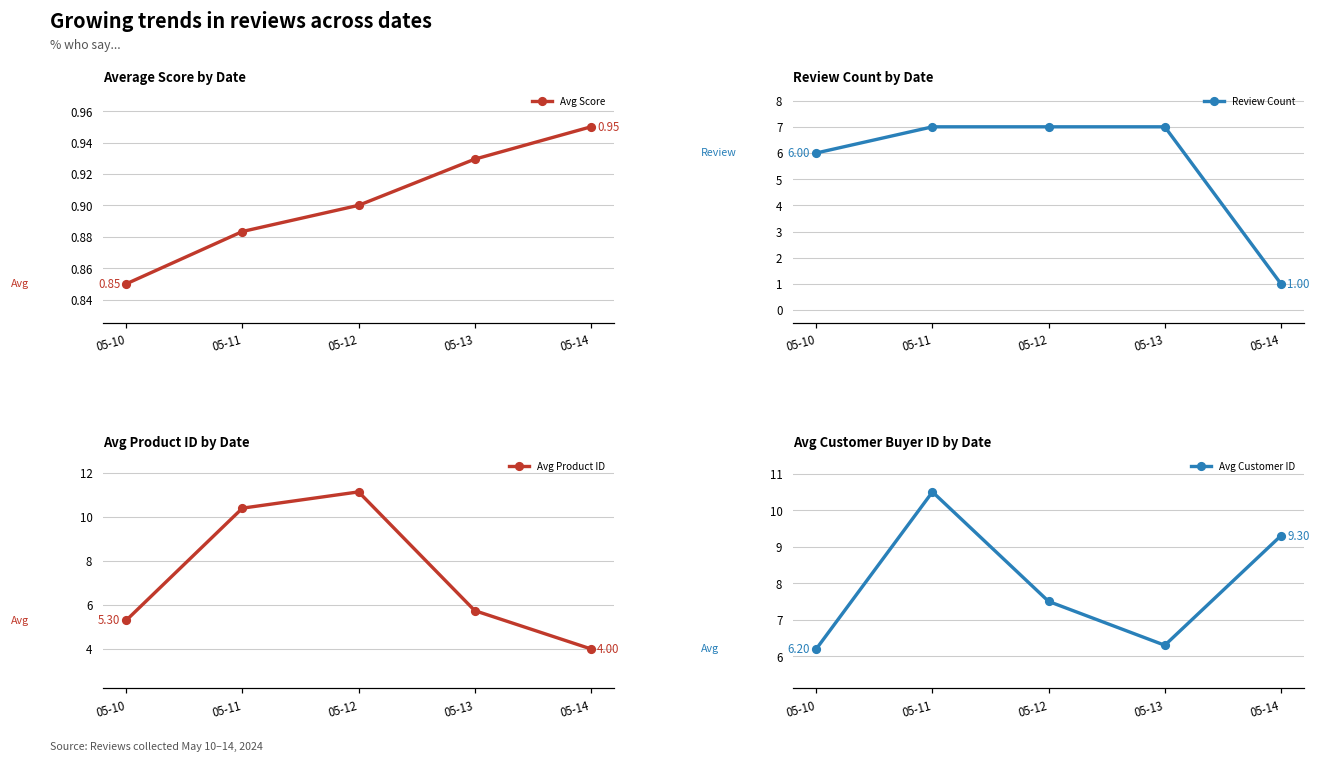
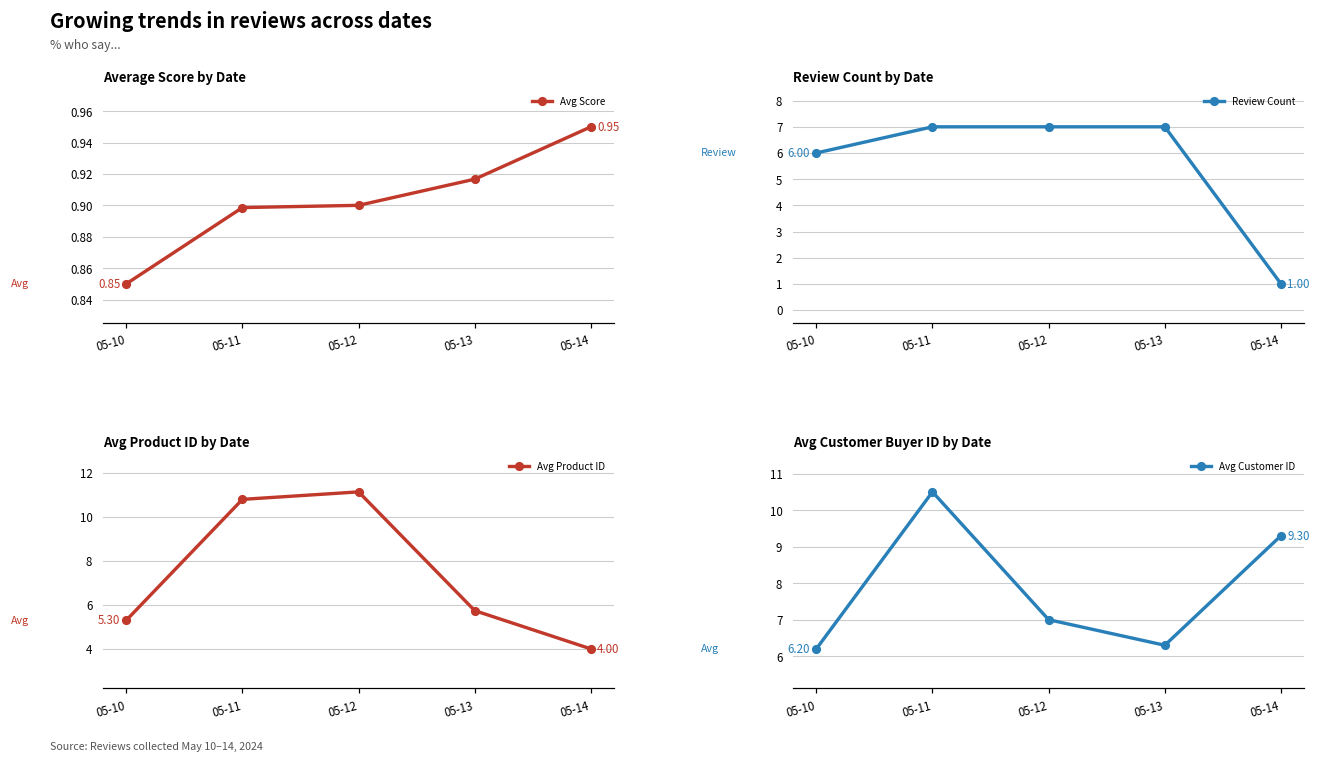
Average Score by Date, 05-11: 0.883 -> 0.899
Average Score by Date, 05-13: 0.929 -> 0.917
Avg Product ID by Date, 05-11: 10.4 -> 10.8
Avg Customer Buyer ID by Date, 05-12: 7.5 -> 7.0
